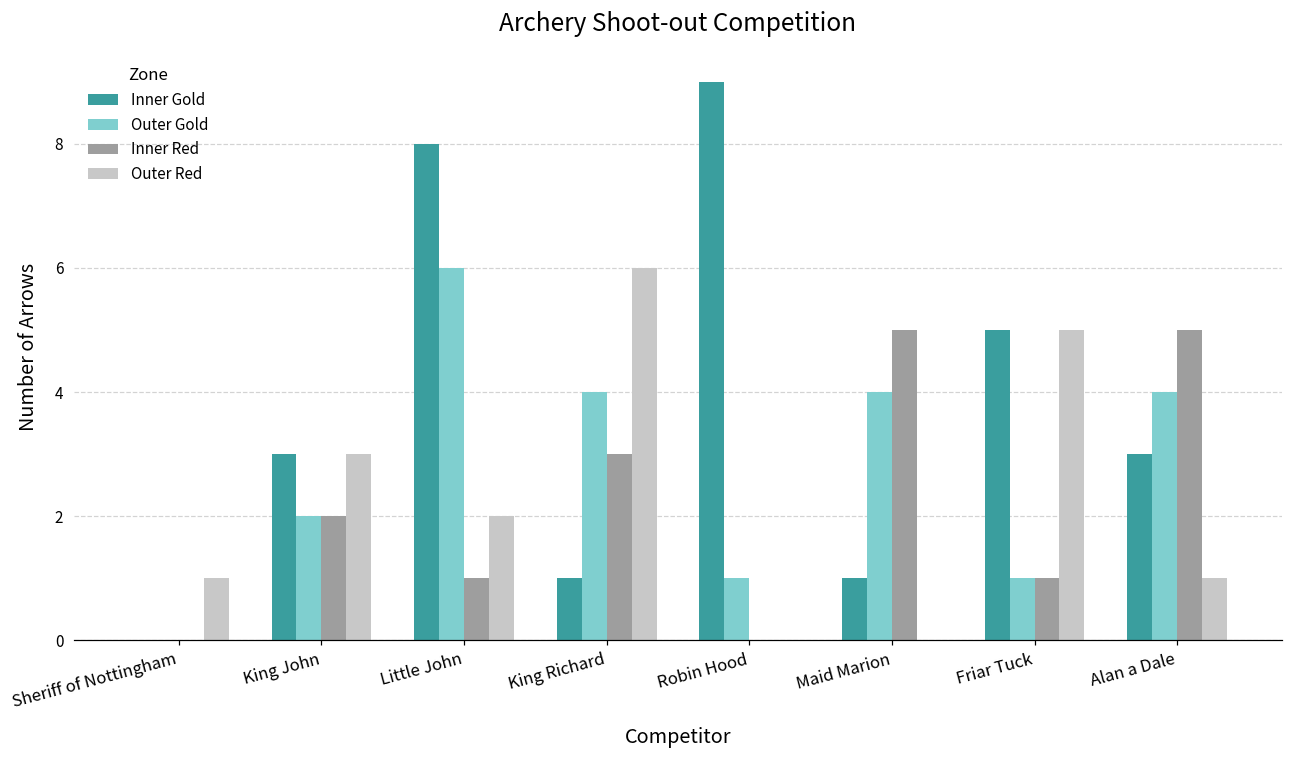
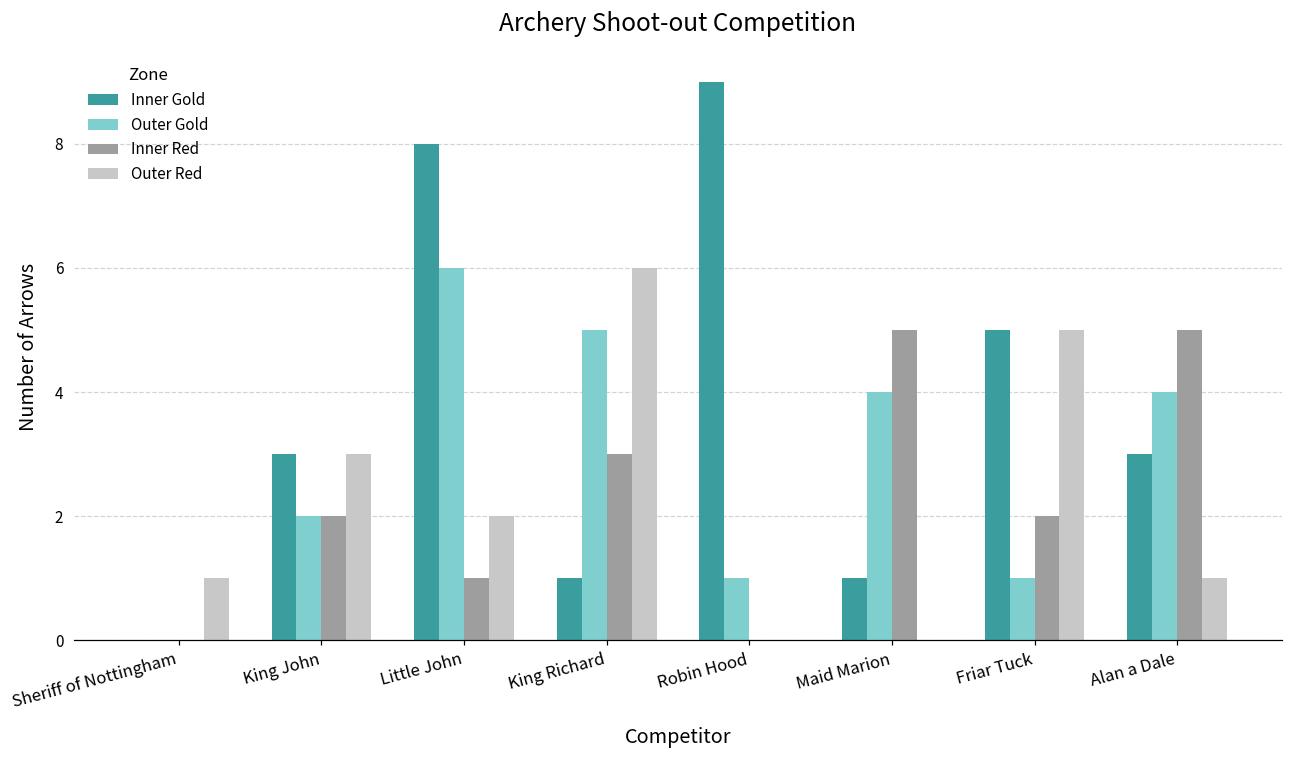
Outer Gold, King Richard: 4 -> 5
Inner Red, Friar Tuck: 1 -> 2
